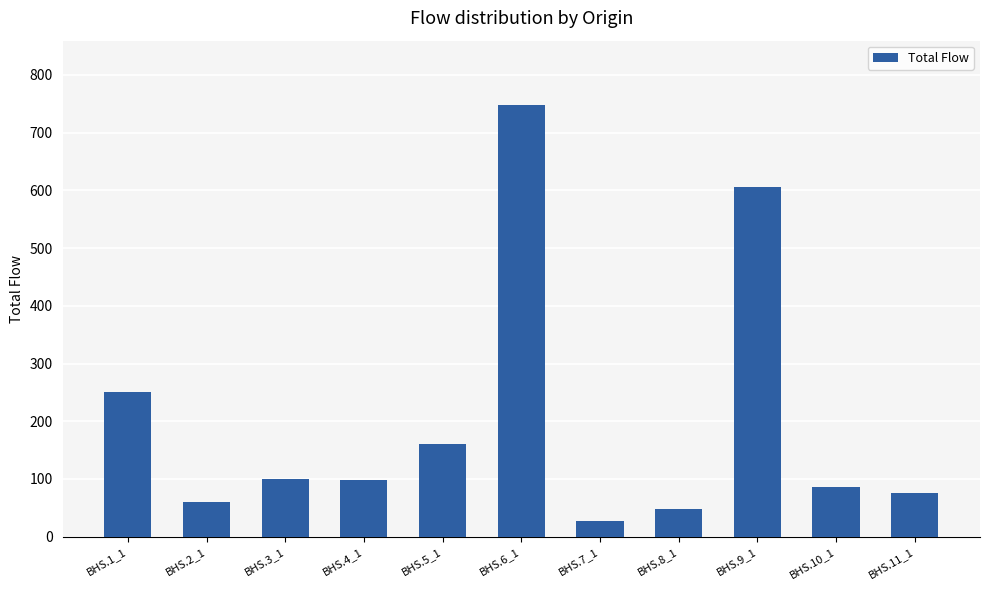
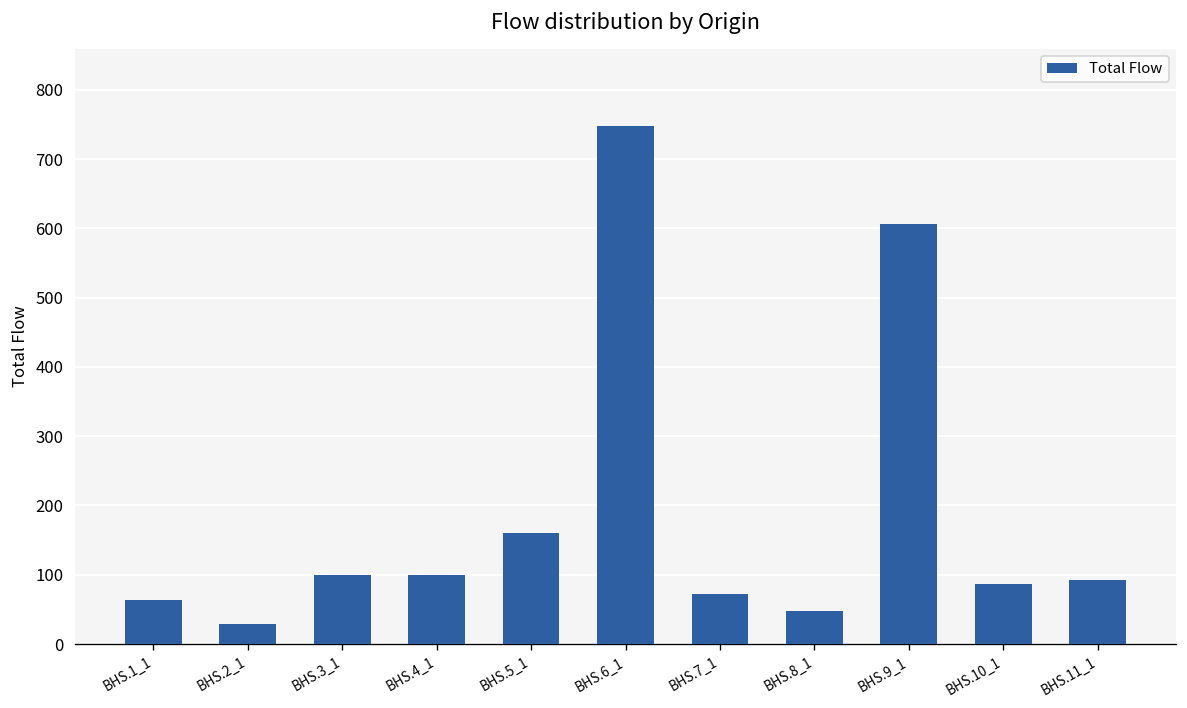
BHS.1_1: 250 -> 60
BHS.2_1: 60 -> 30
BHS.7_1: 30 -> 70
BHS.11_1: 80 -> 90
